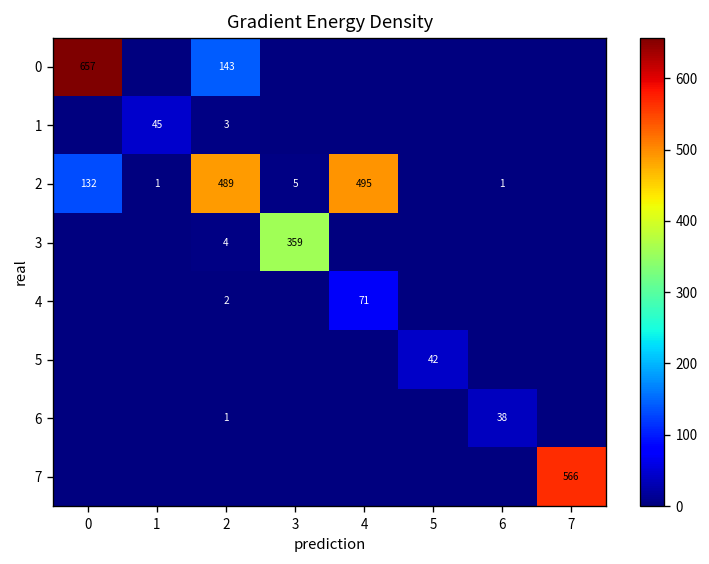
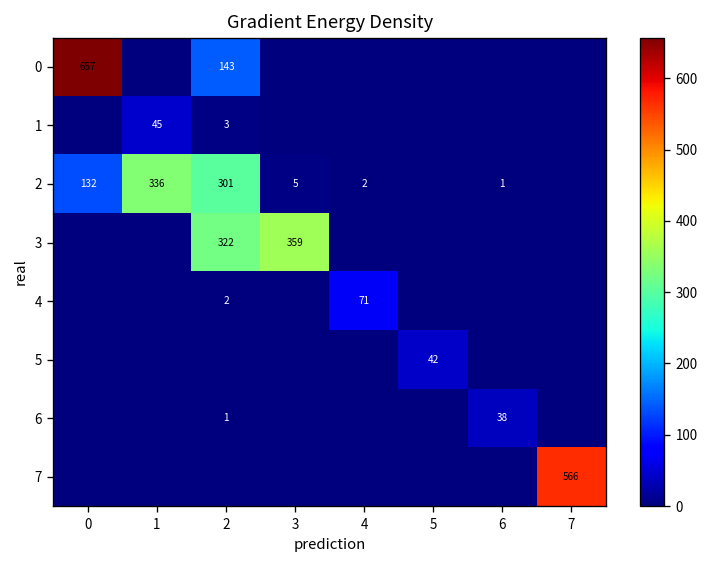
2, 1: 1 -> 336
2, 2: 489 -> 301
2, 4: 495 -> 2
3, 2: 4 -> 322
